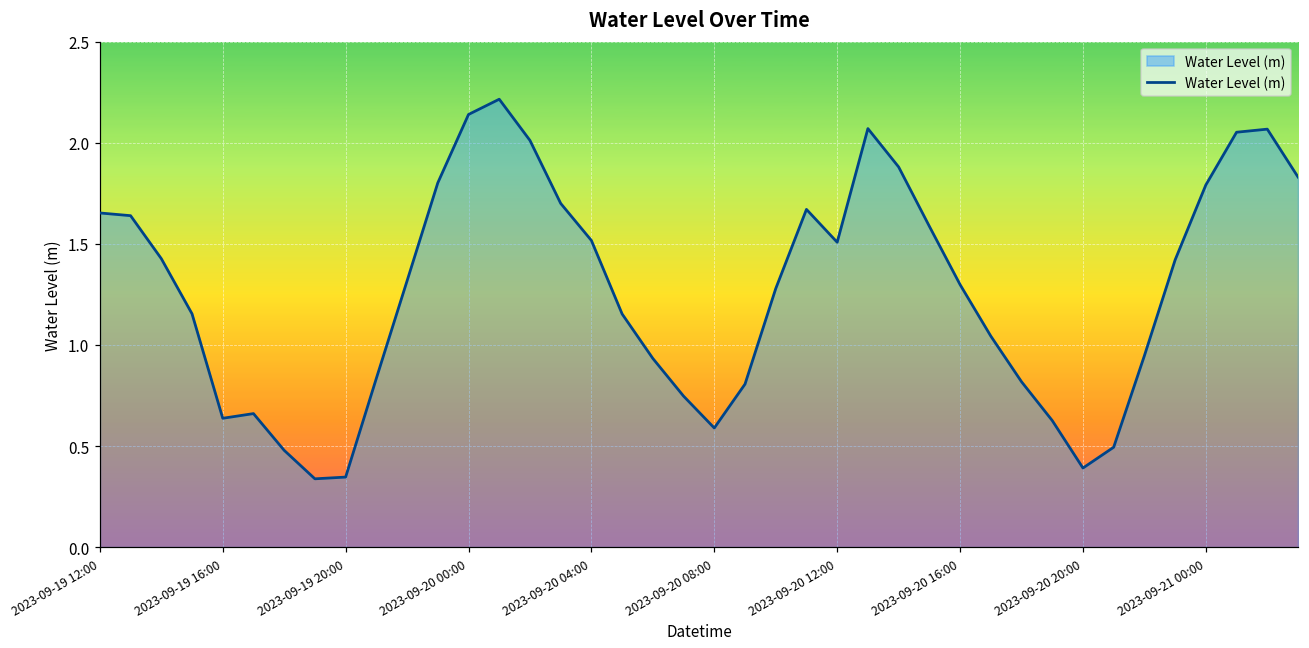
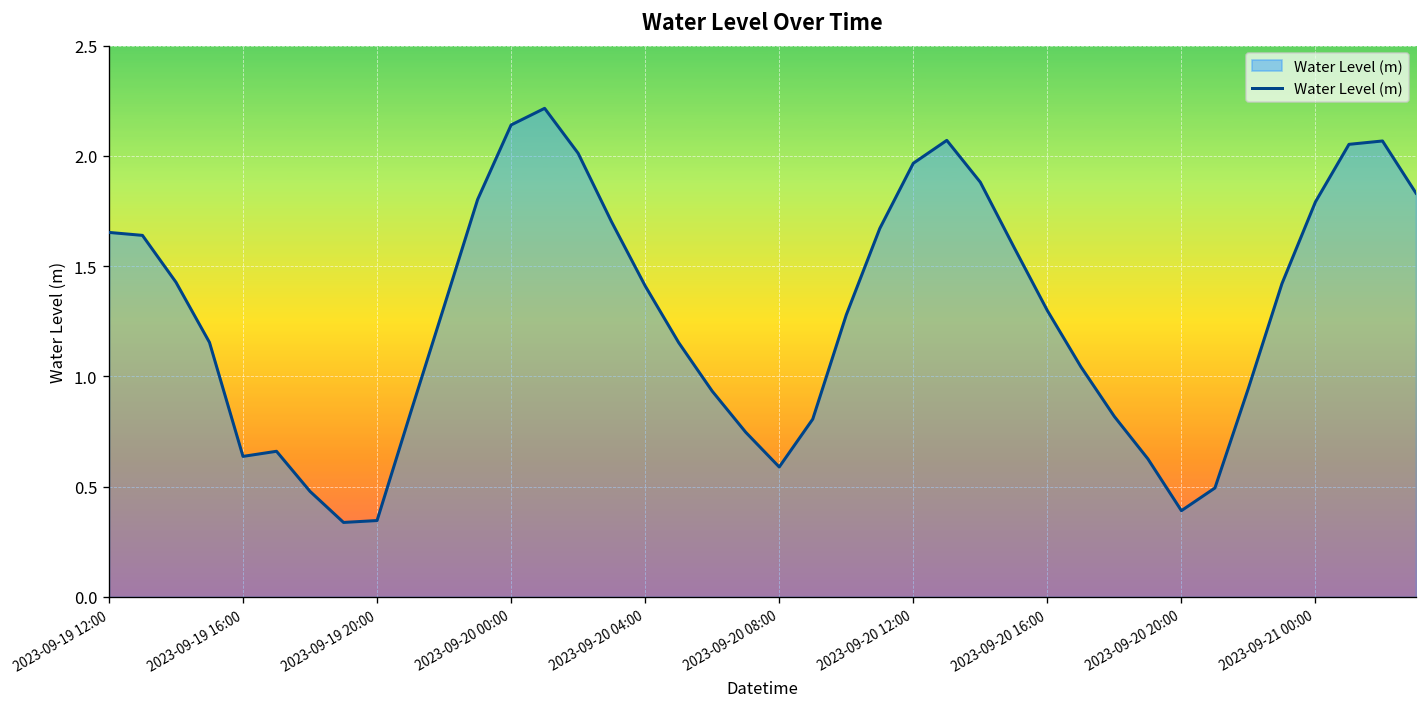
2023-09-20 04:00: 1.52 -> 1.41
2023-09-20 12:00: 1.51 -> 1.97
